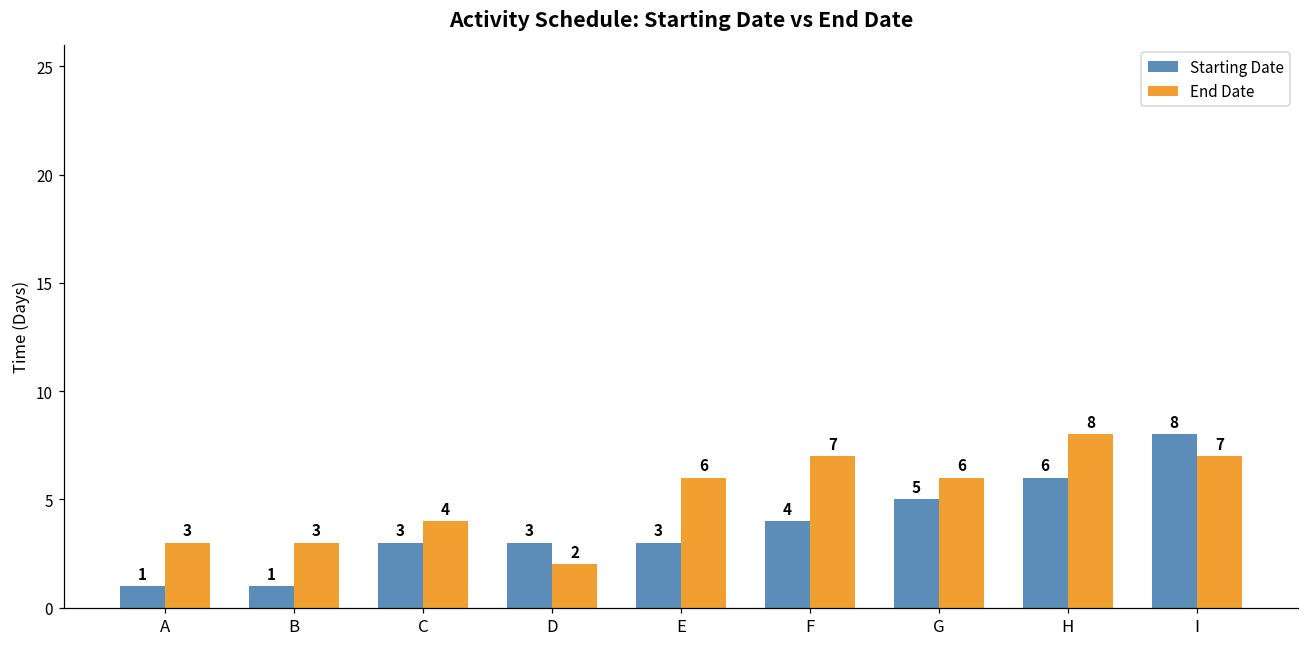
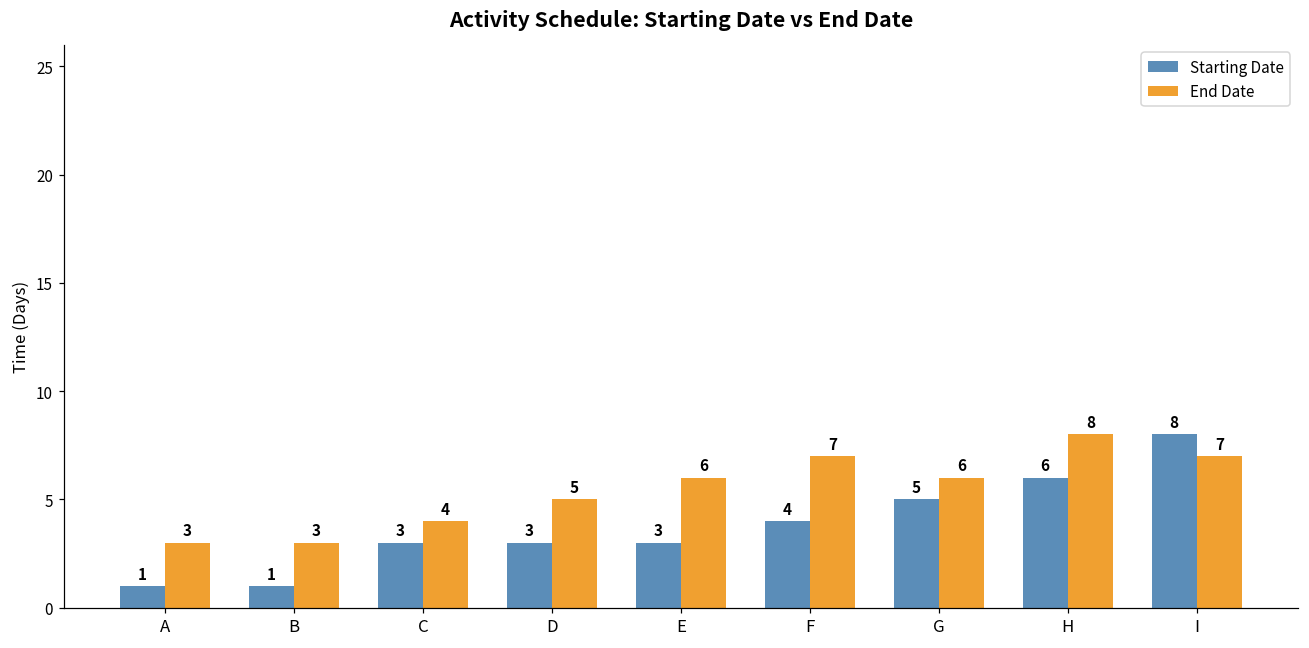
End Date, D: 2 -> 5
